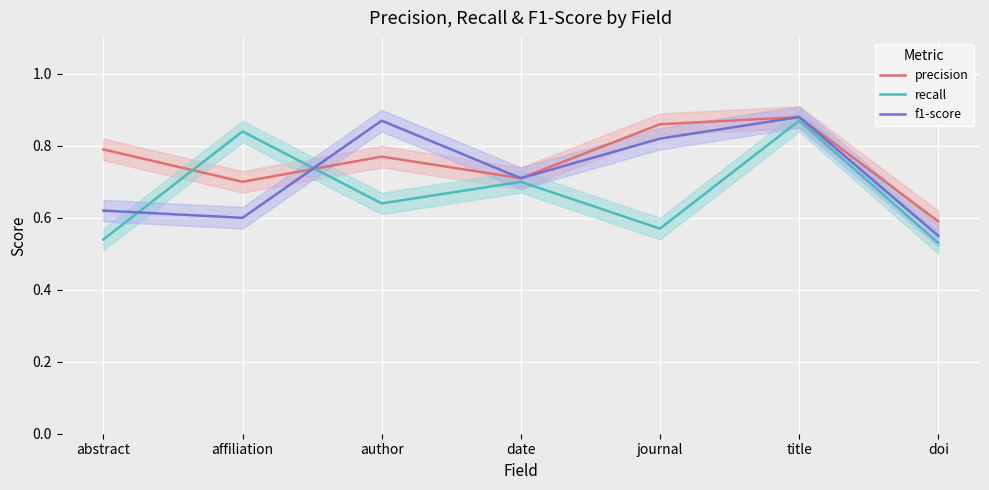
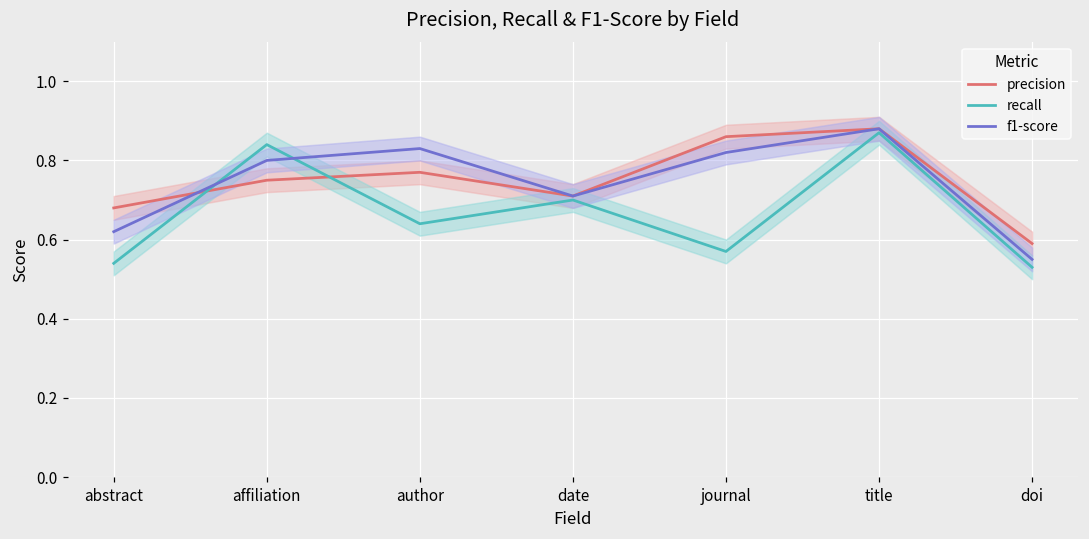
precision, abstract: 0.79 -> 0.68
precision, affiliation: 0.70 -> 0.75
f1-score, affiliation: 0.6 -> 0.8
f1-score, author: 0.87 -> 0.83
